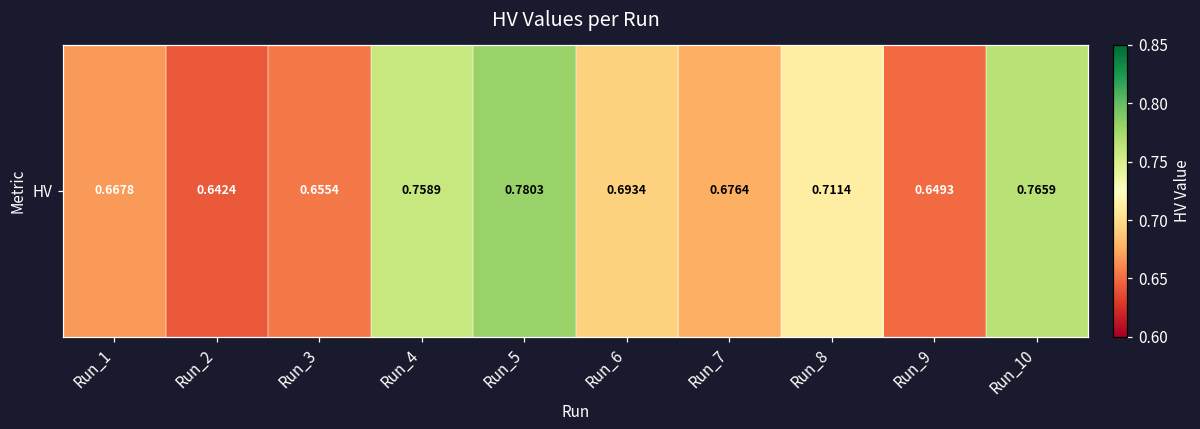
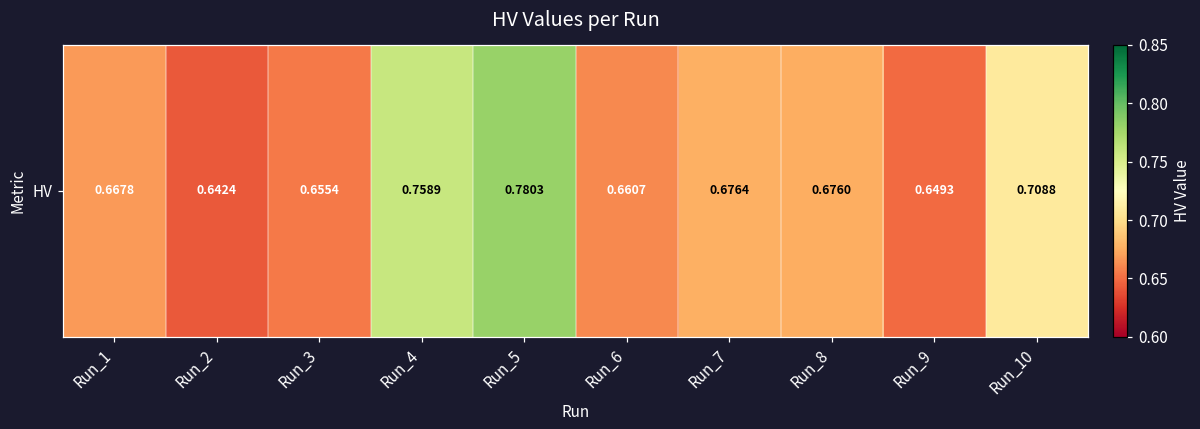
HV, Run_6: 0.6934 -> 0.6607
HV, Run_8: 0.7114 -> 0.6760
HV, Run_10: 0.7659 -> 0.7088
